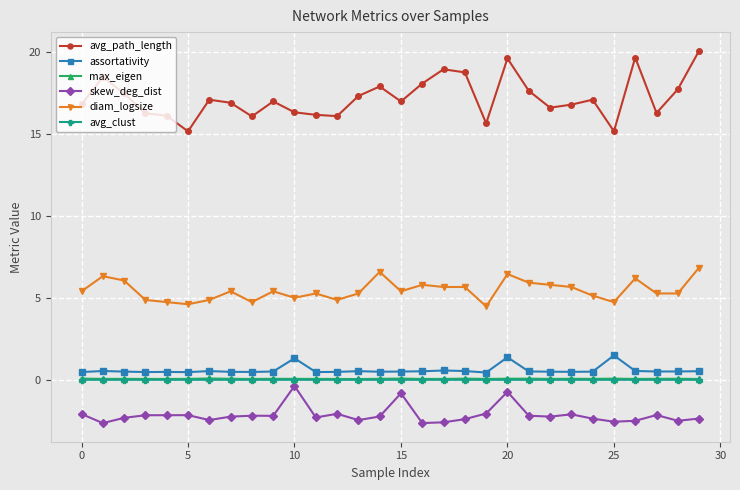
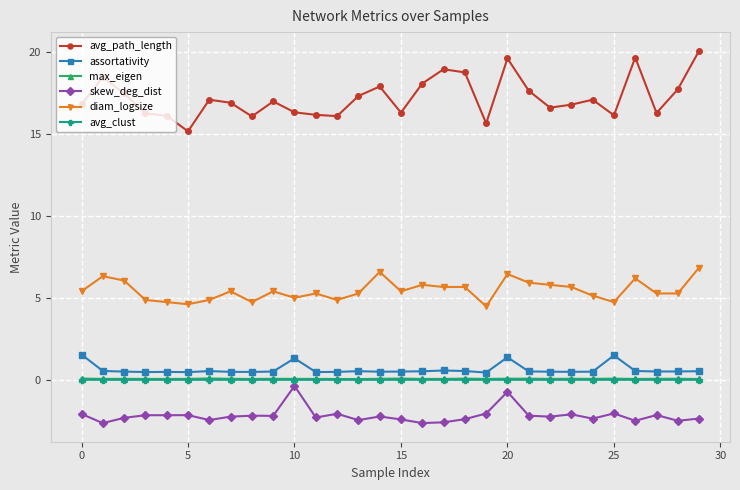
assortativity, 0: 0.5 -> 1.5
avg_path_length, 15: 17.0 -> 16.3
skew_deg_dist, 15: -0.8 -> -2.4
avg_path_length, 25: 15.1 -> 16.1
skew_deg_dist, 25: -2.6 -> -2.0
